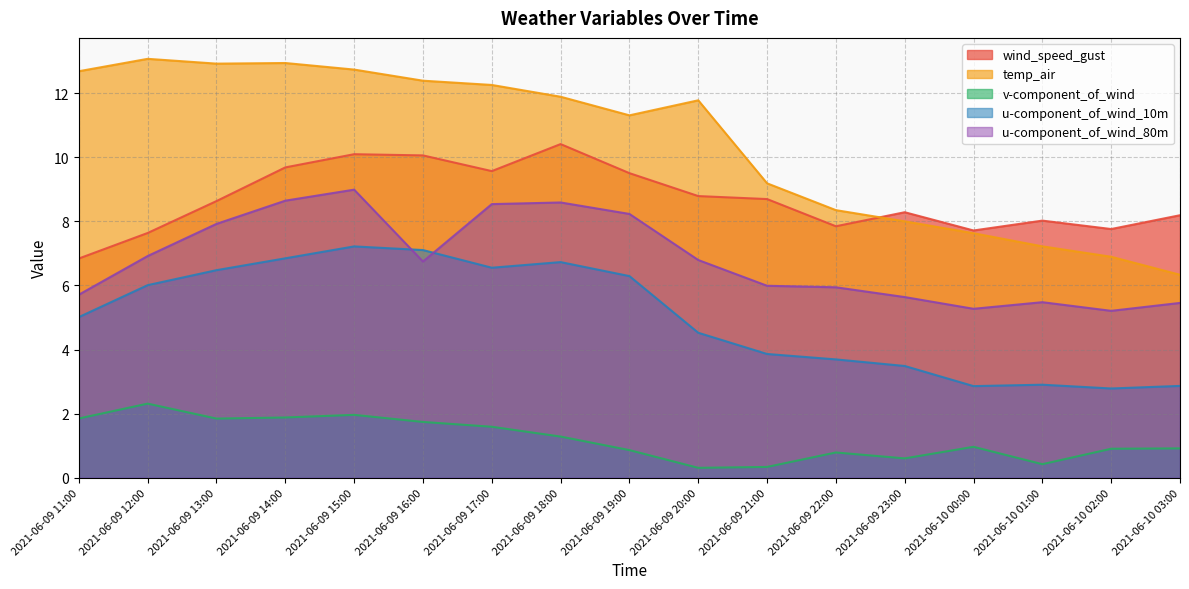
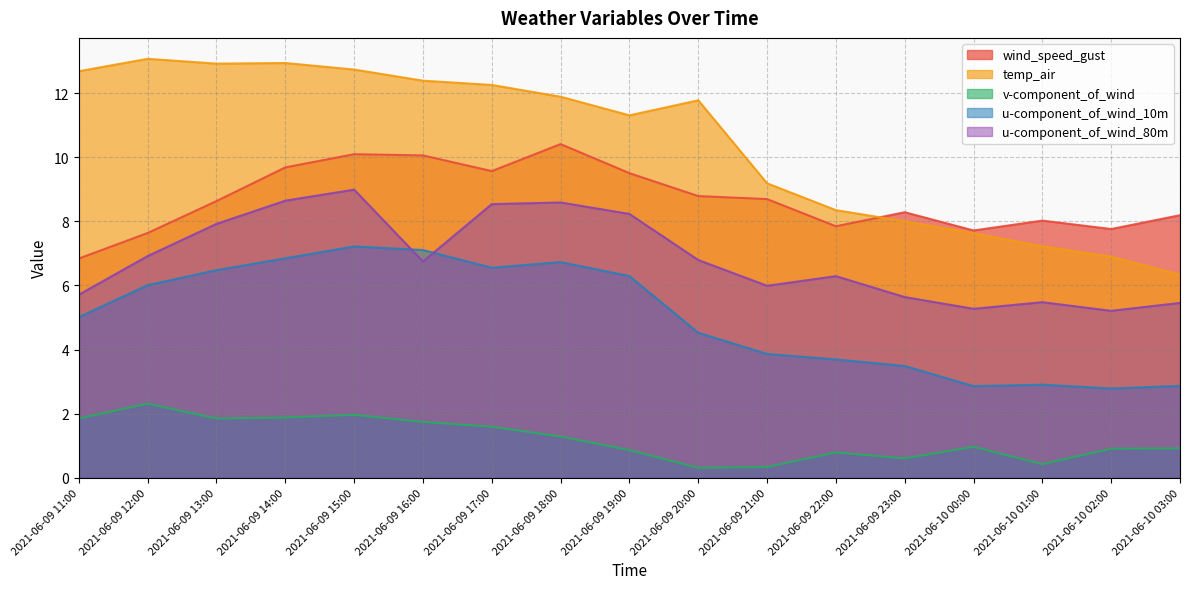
u-component_of_wind_80m, 2021-06-09 22:00: 5.9 -> 6.3
